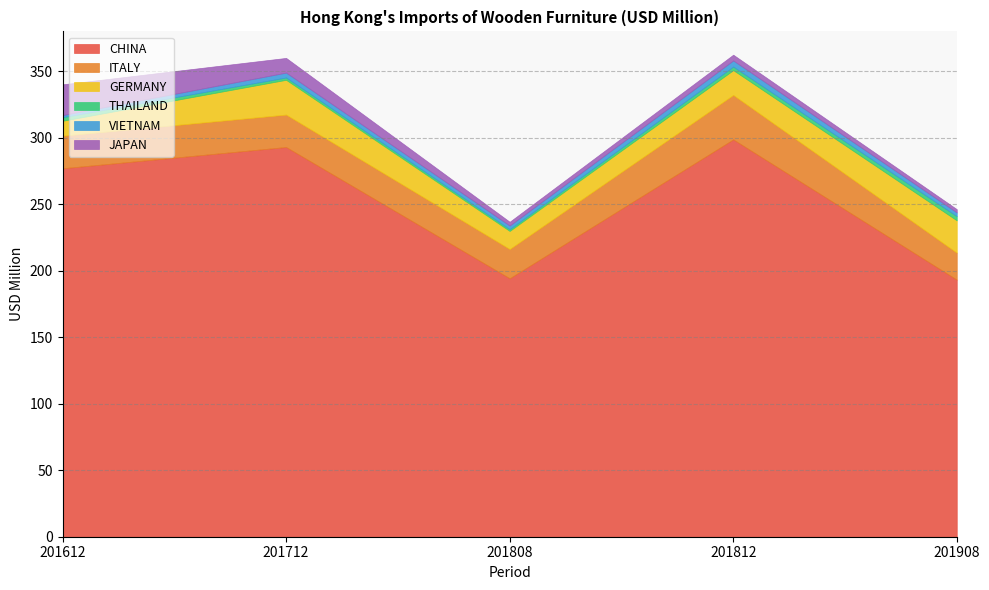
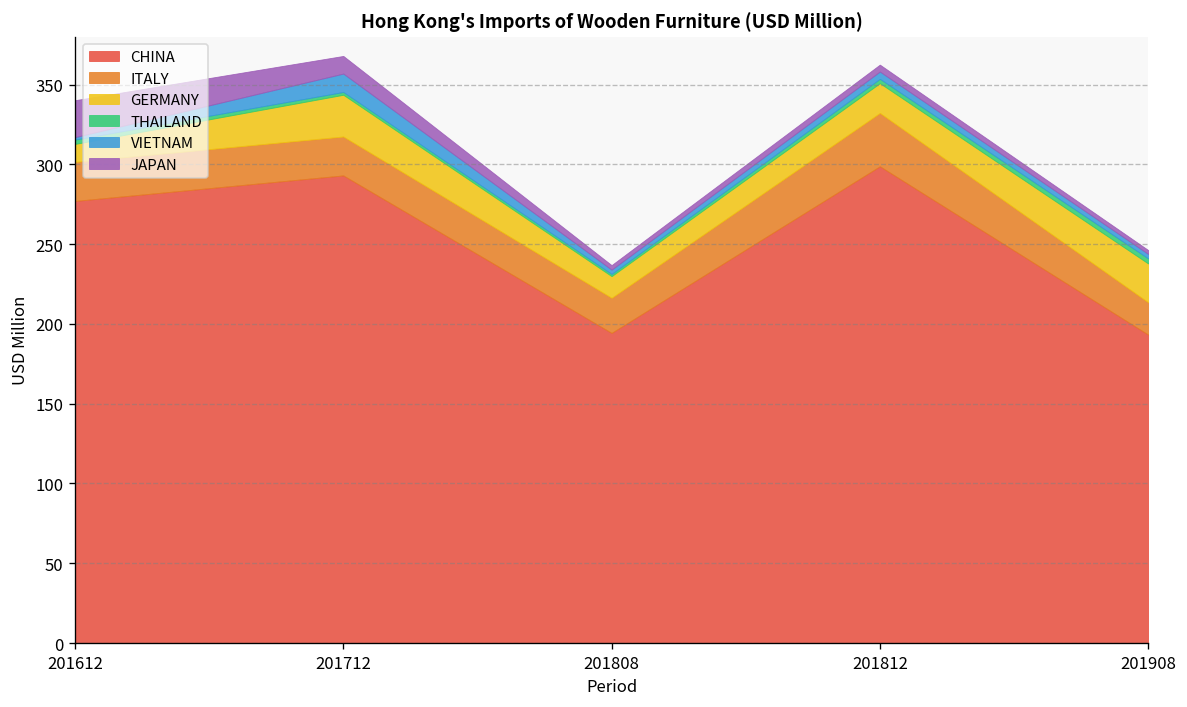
VIETNAM, 201712: 4 -> 12
